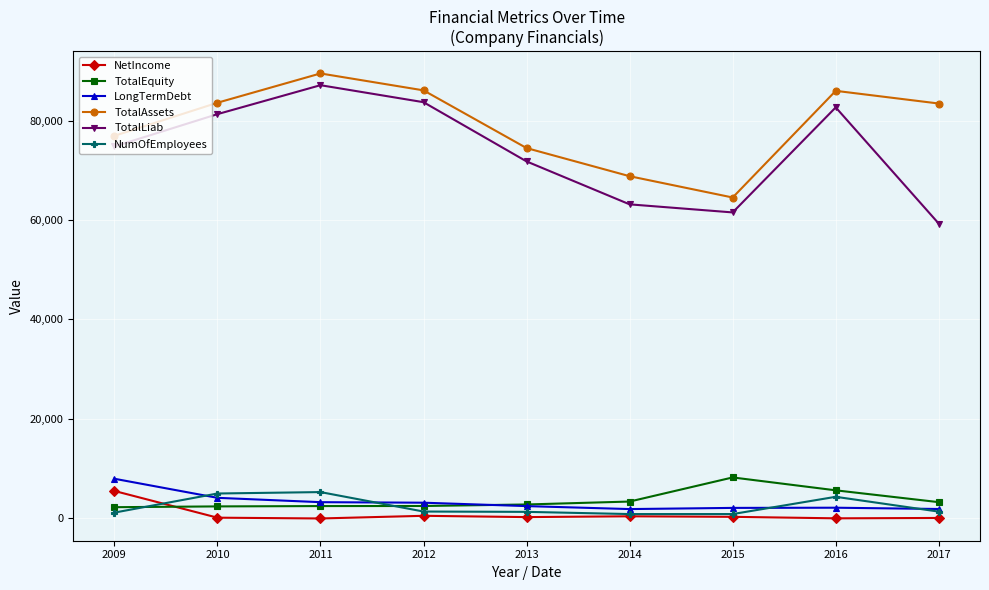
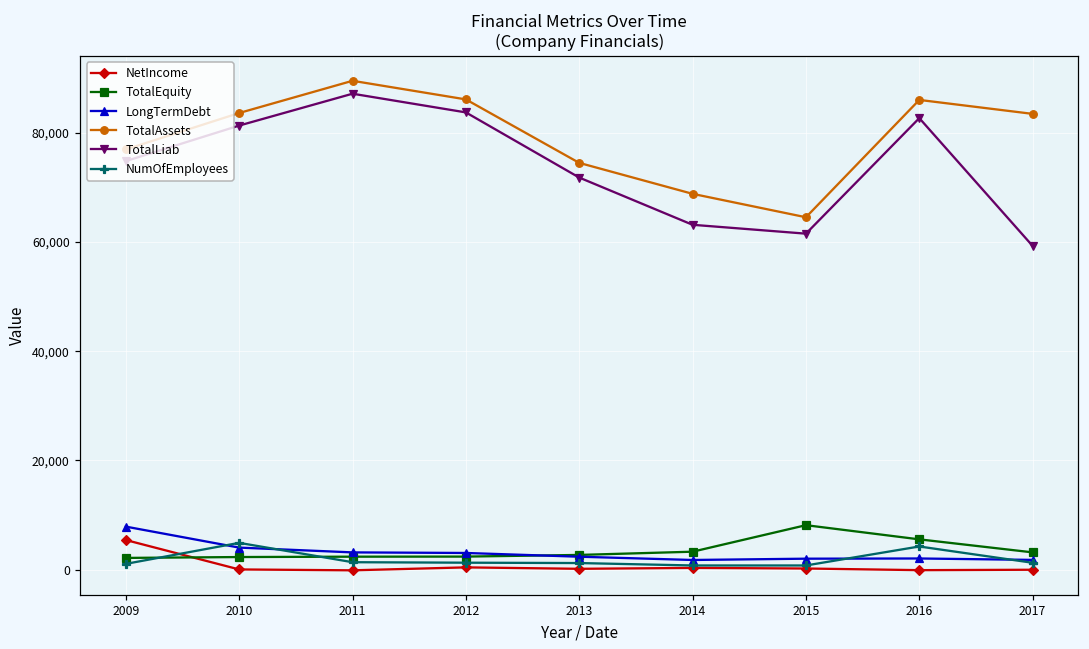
NumOfEmployees, 2011: 5,000 -> 1,000
